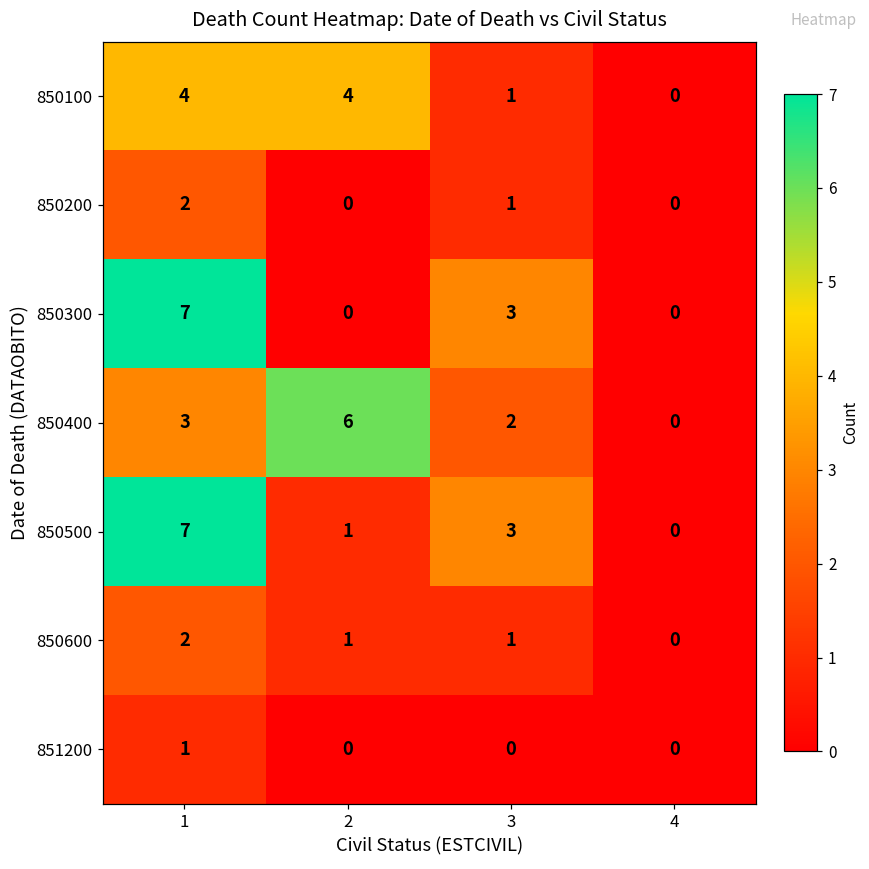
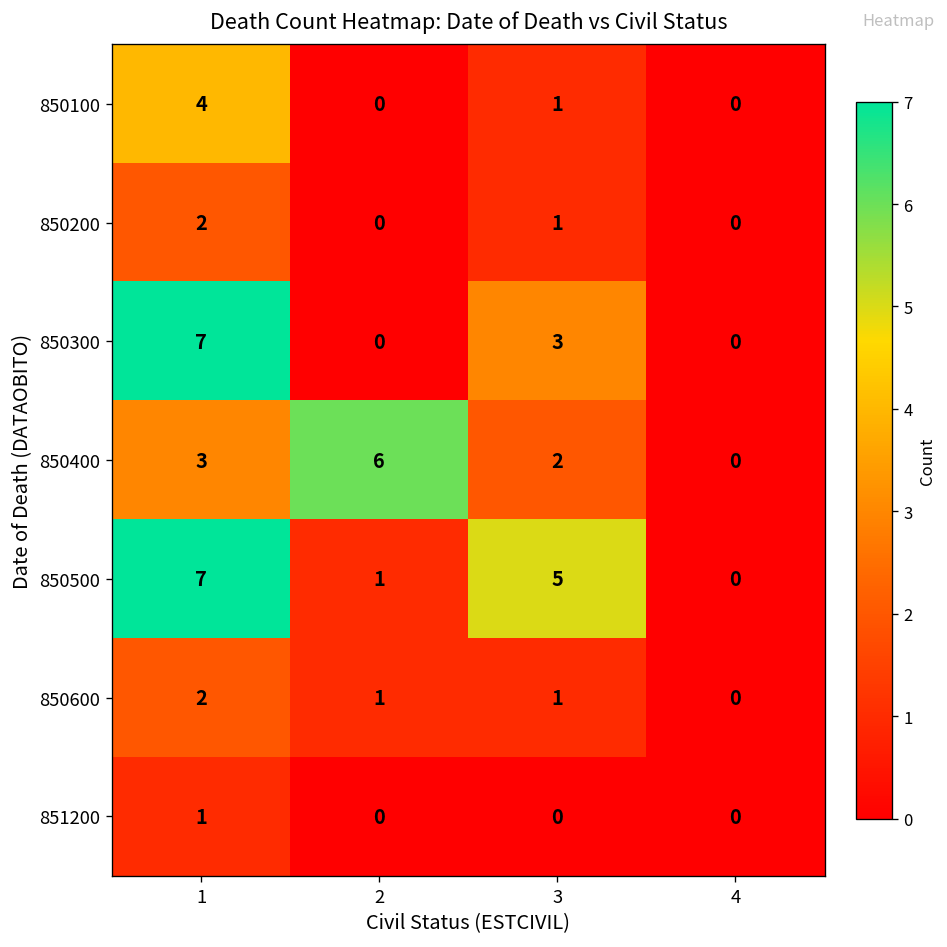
850100, 2: 4 -> 0
850500, 3: 3 -> 5
